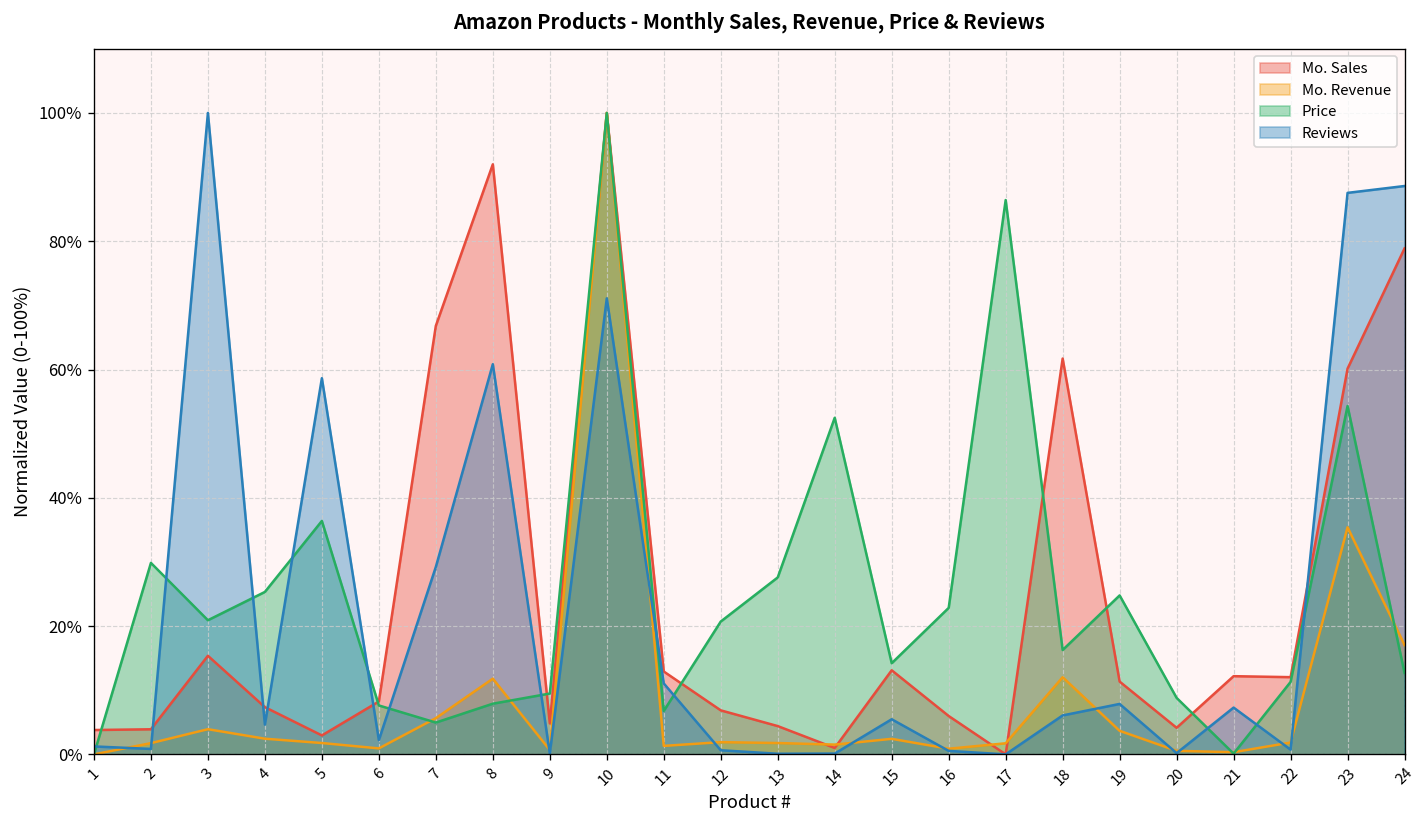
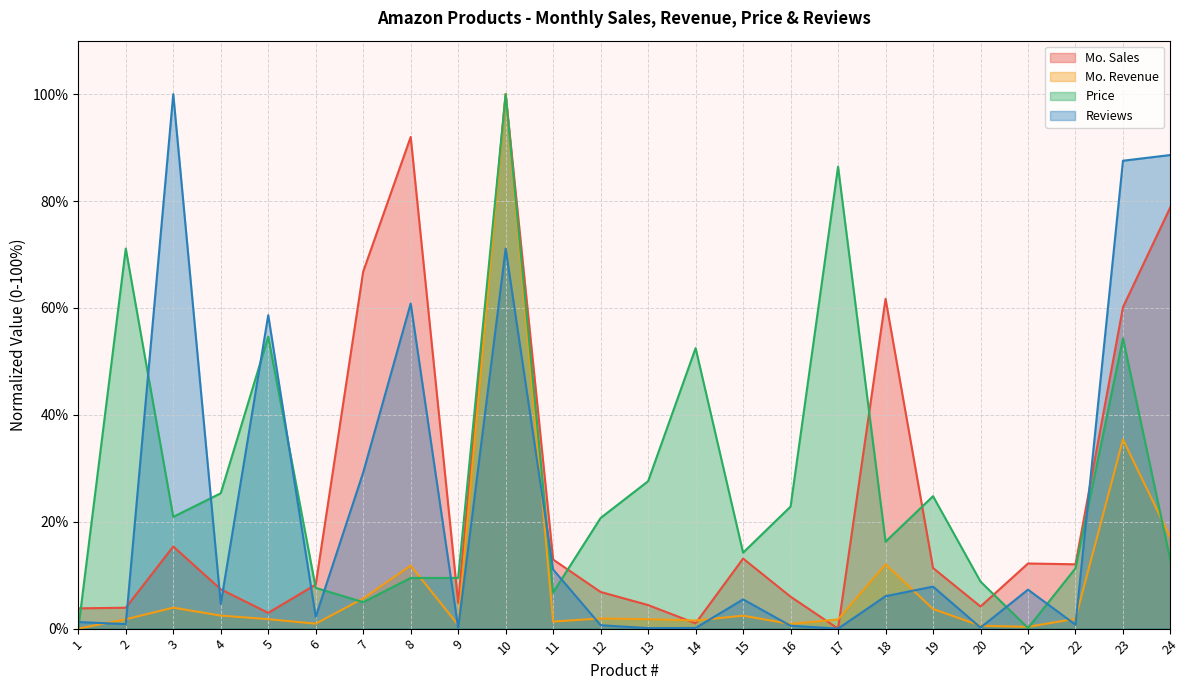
Price, 2: 30% -> 71%
Price, 5: 36% -> 55%
Price, 8: 8% -> 9%
